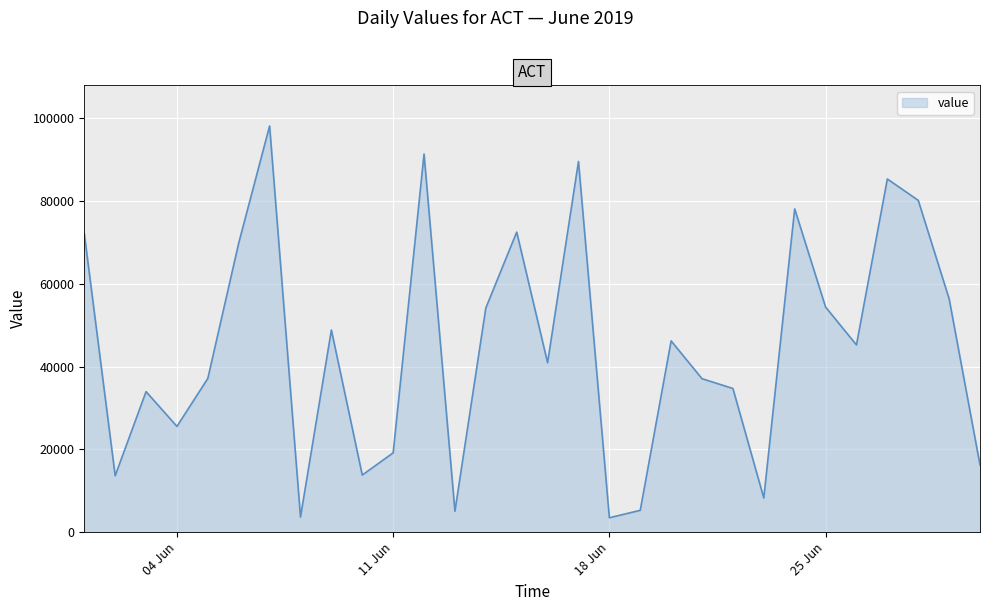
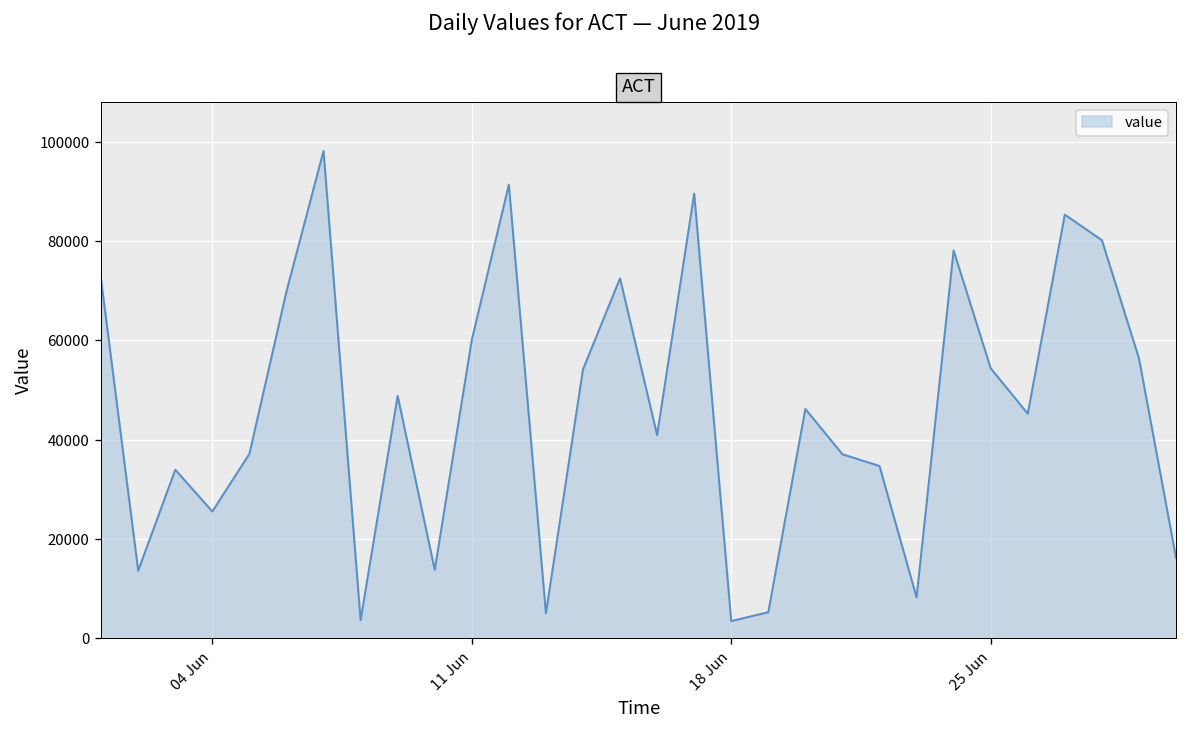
11 Jun: 19000 -> 60000
